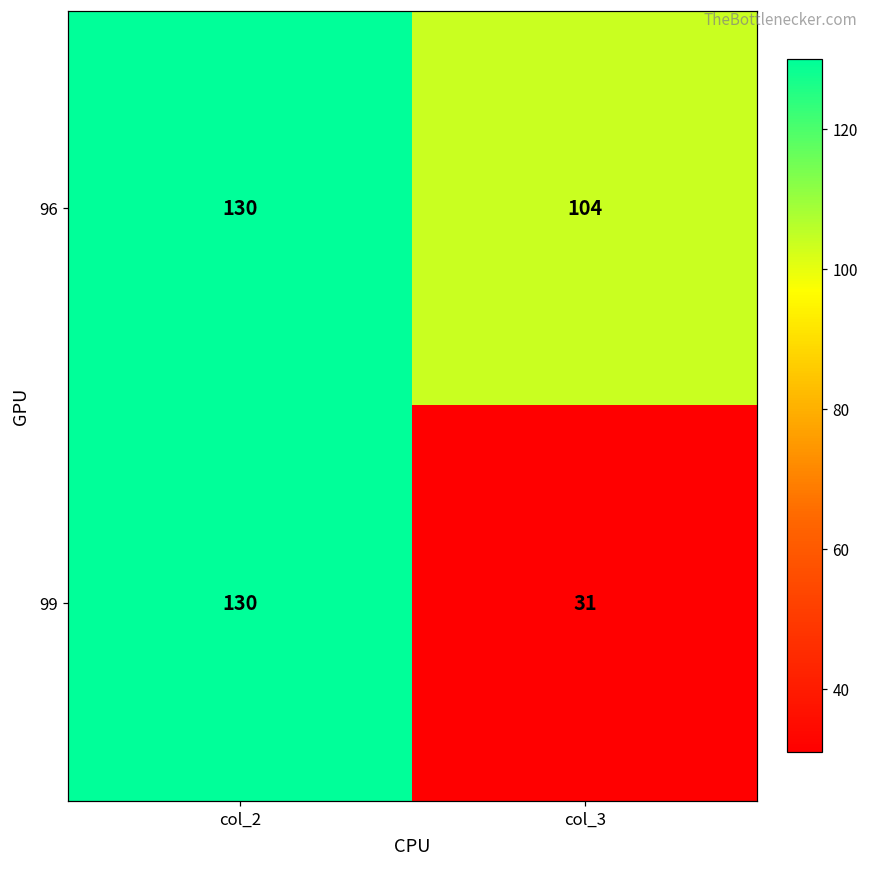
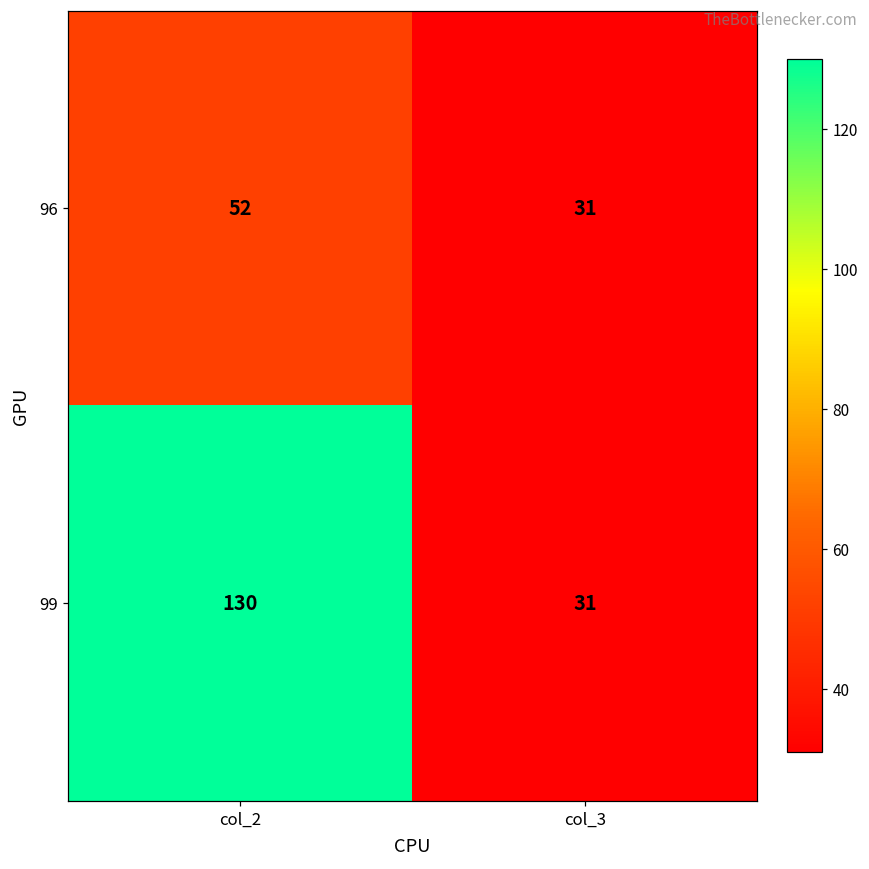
96, col_2: 130 -> 52
96, col_3: 104 -> 31
